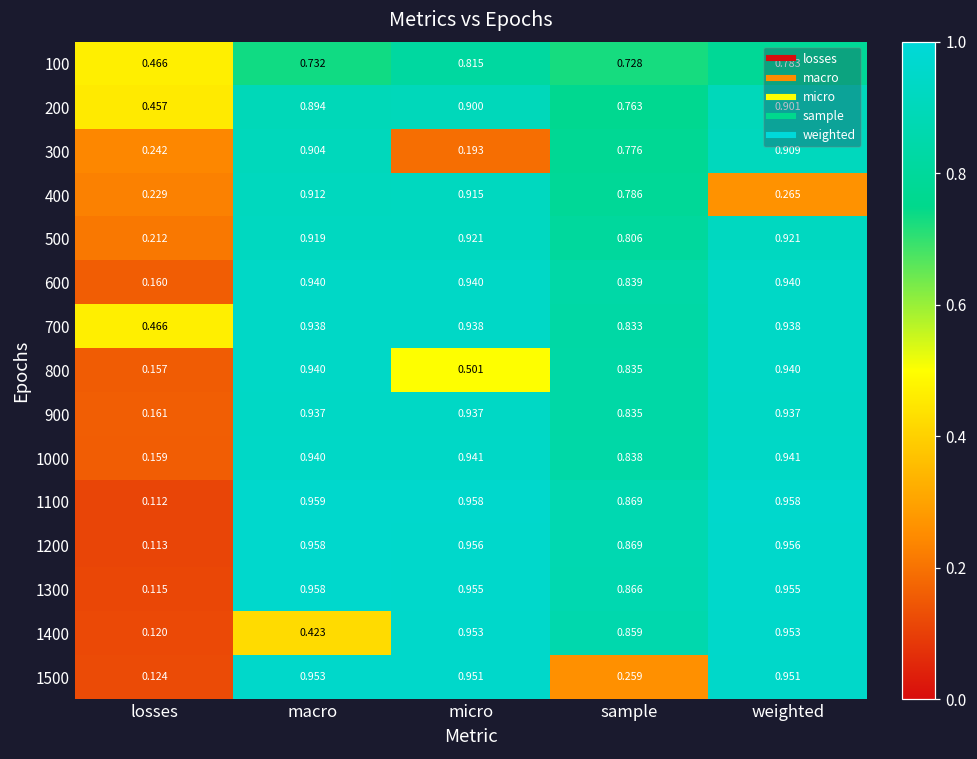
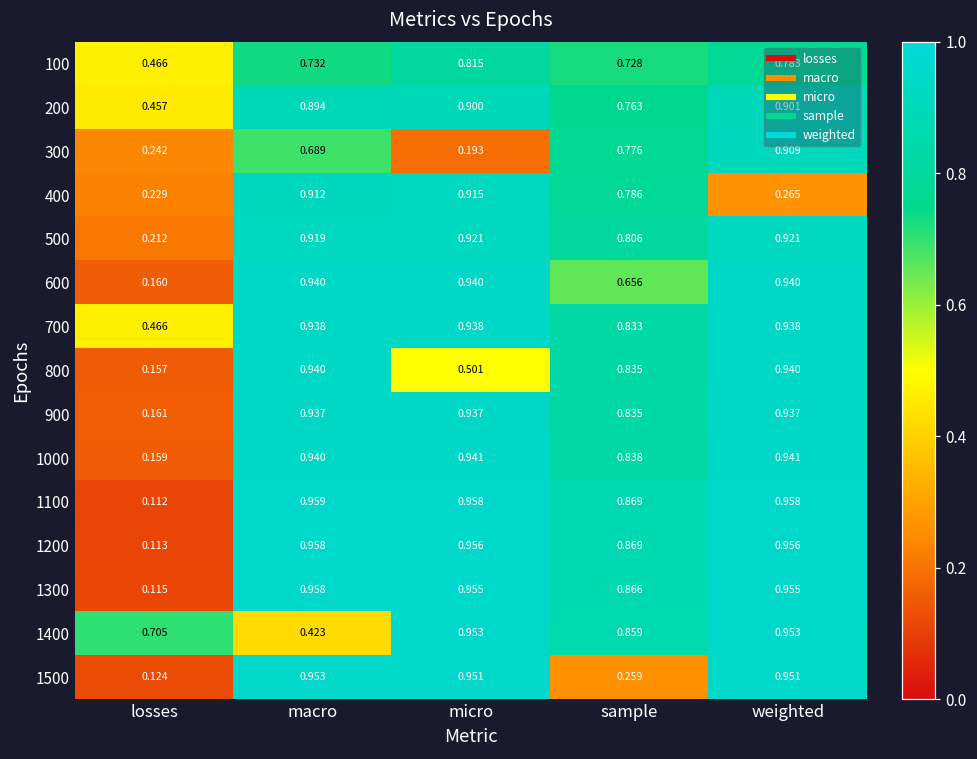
300, macro: 0.904 -> 0.689
600, sample: 0.839 -> 0.656
1400, losses: 0.120 -> 0.705
